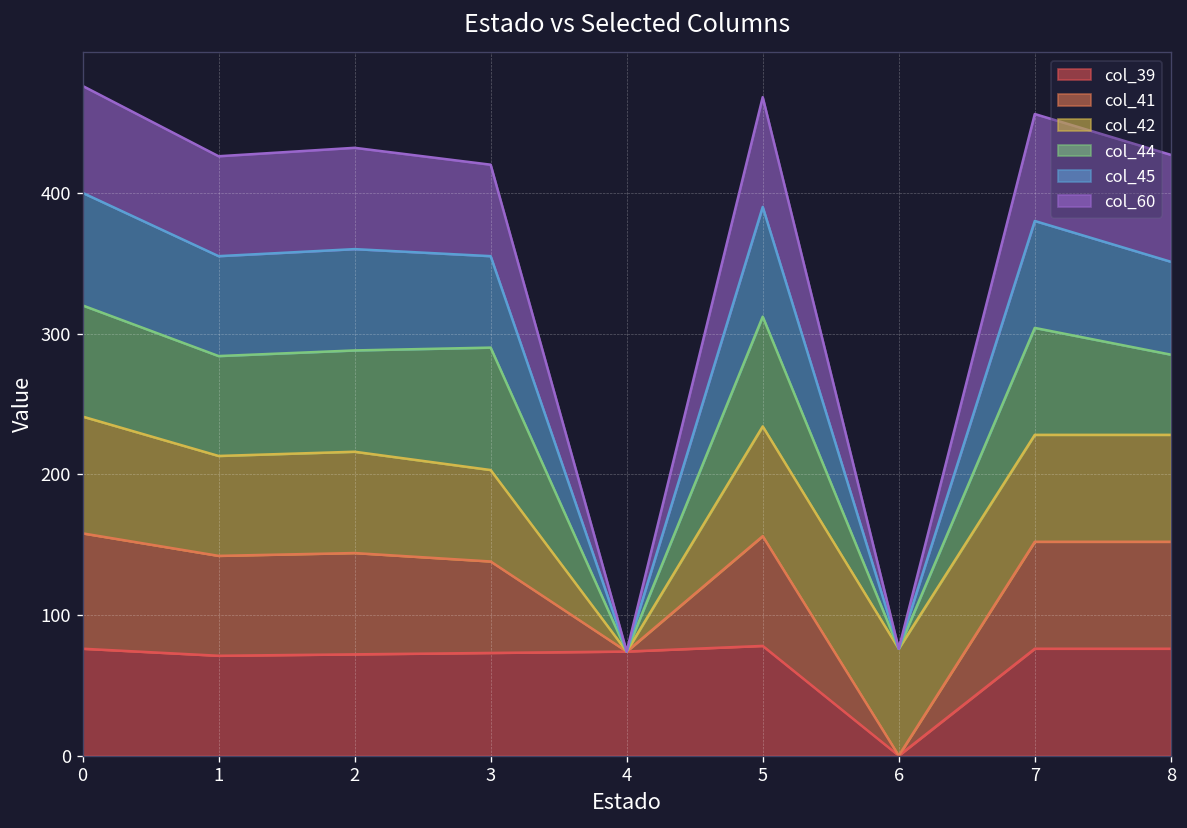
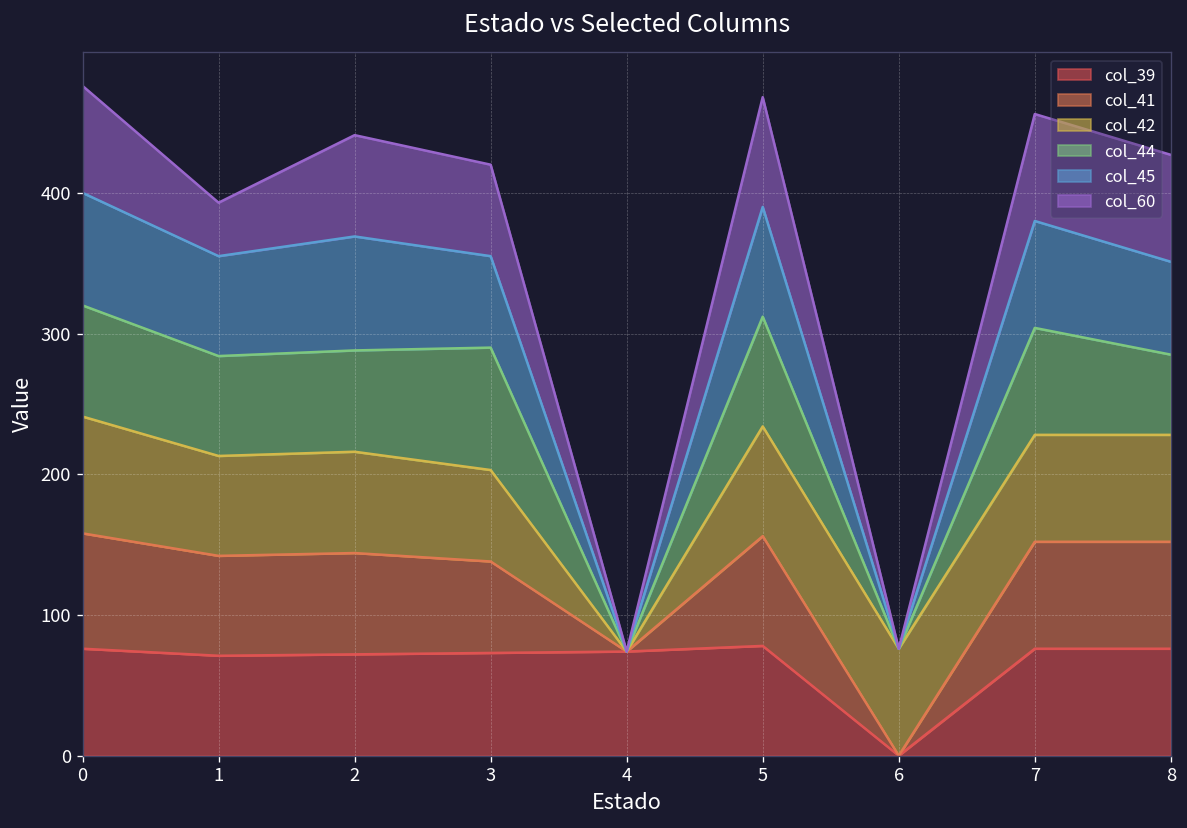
col_60, 1: 71 -> 38
col_45, 2: 72 -> 81
